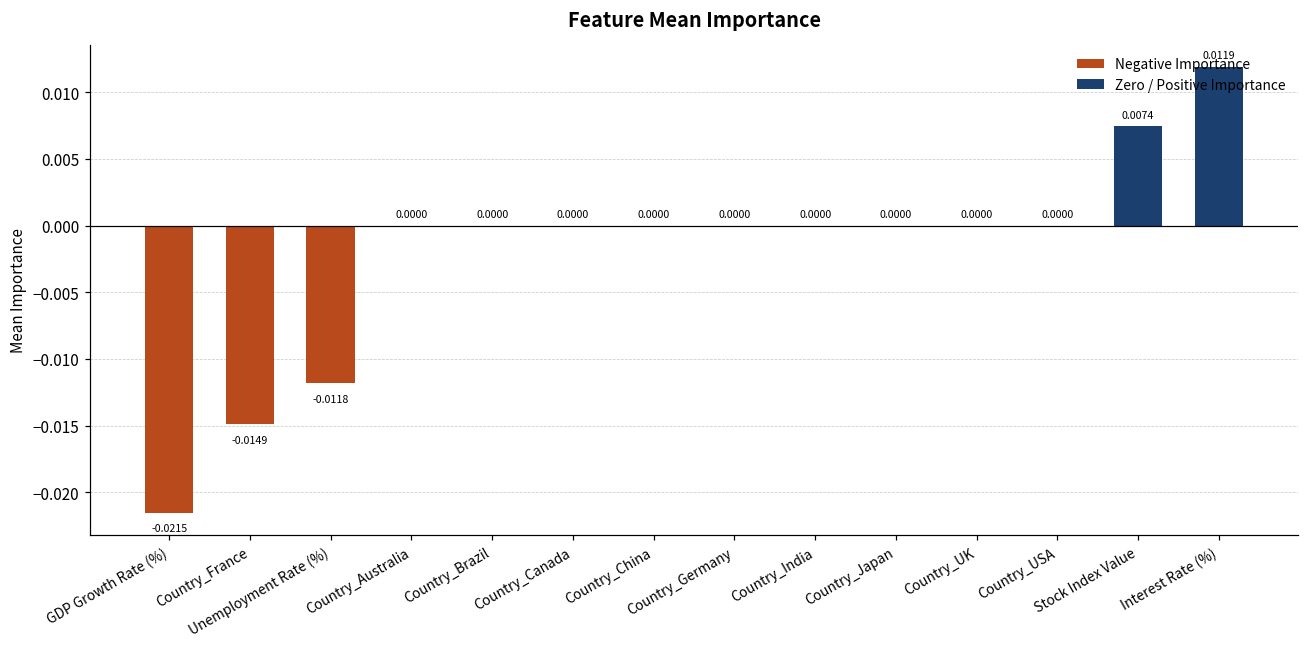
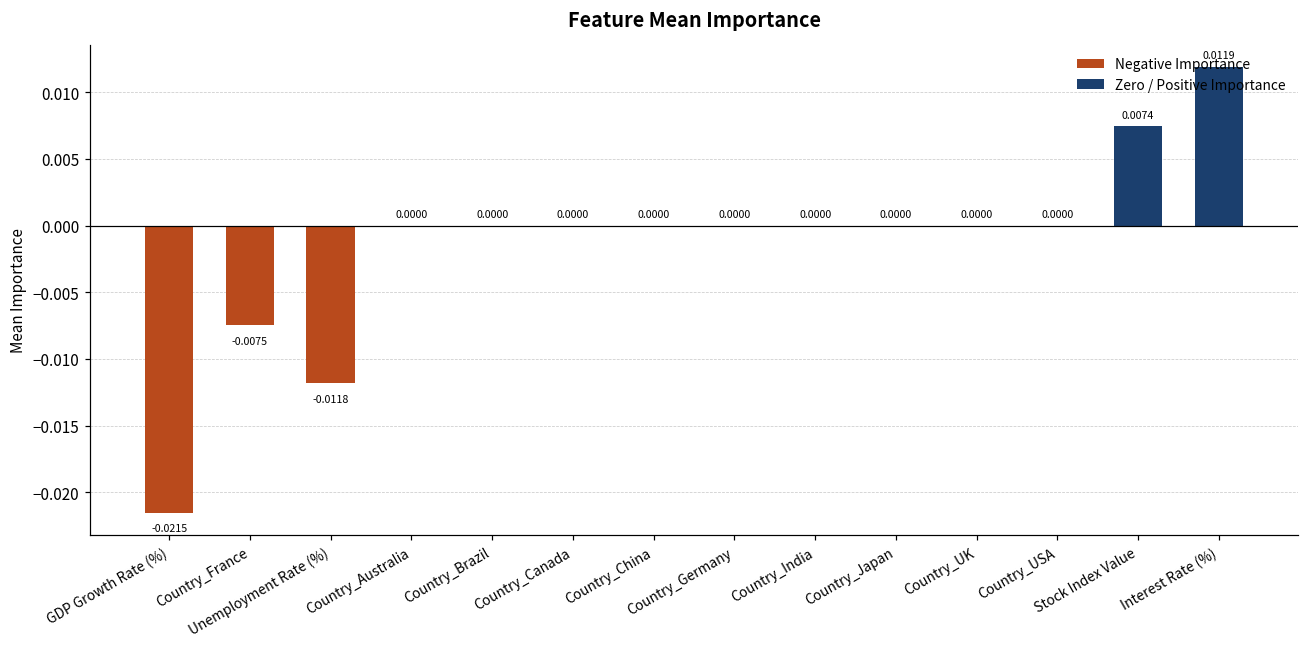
Negative Importance, Country_France: -0.0149 -> -0.0075
